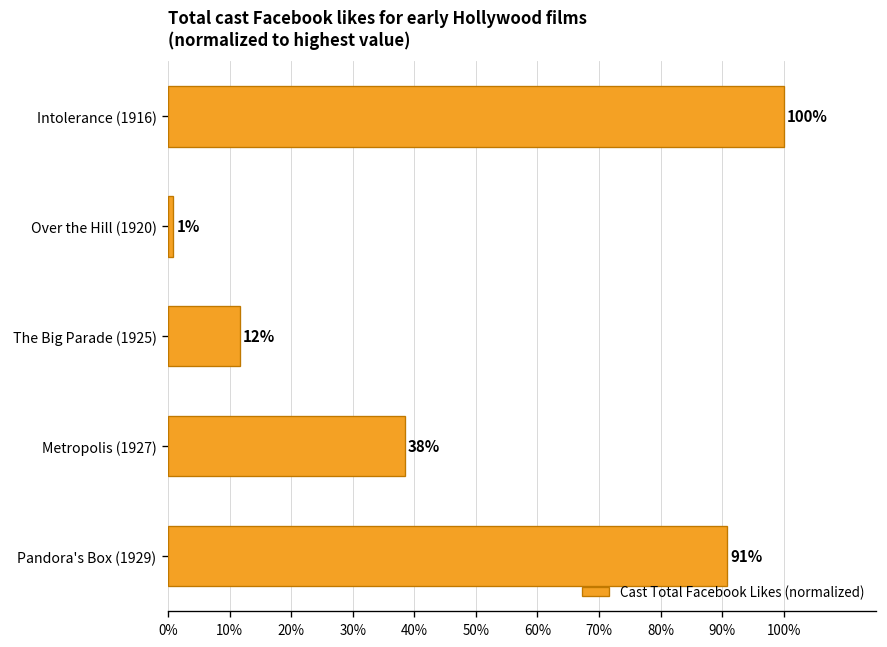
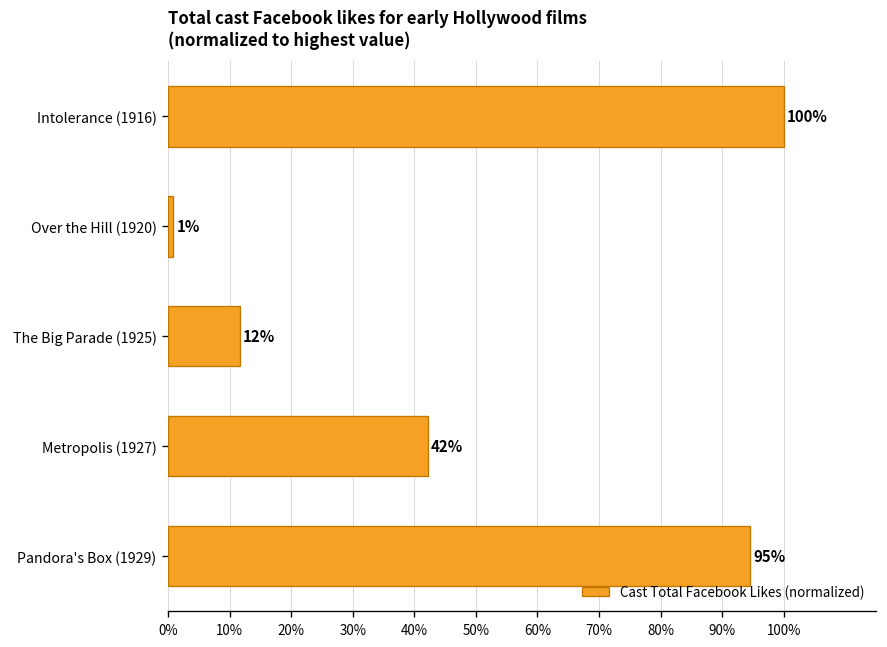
Metropolis (1927): 38% -> 42%
Pandora's Box (1929): 91% -> 95%
